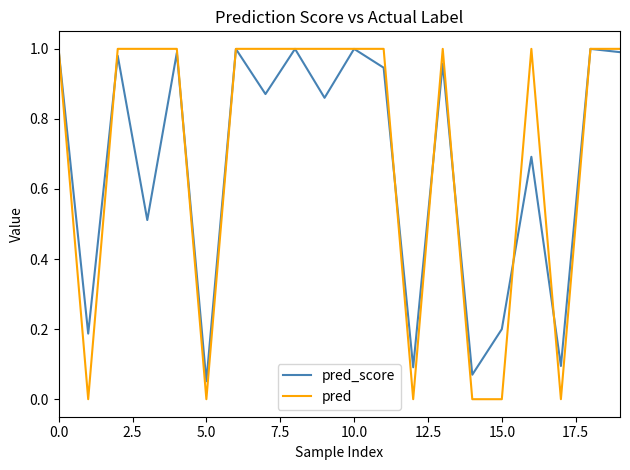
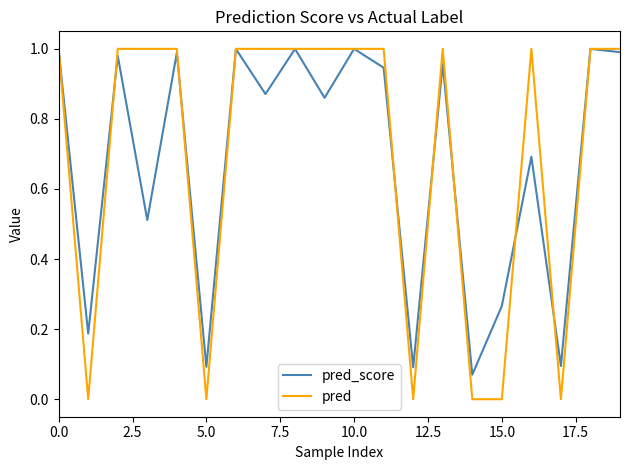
pred_score, 5.0: 0.05 -> 0.09
pred_score, 15.0: 0.20 -> 0.27
